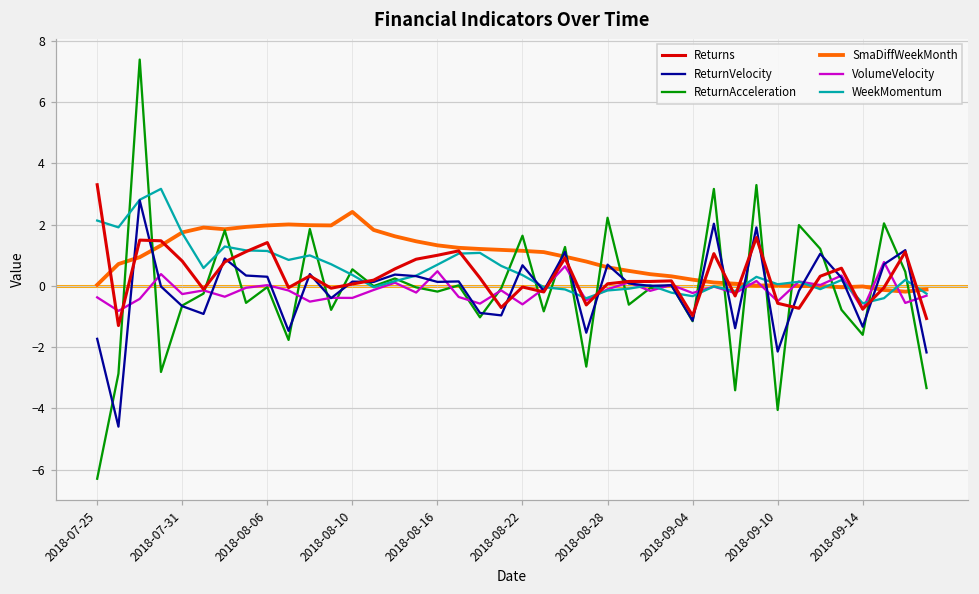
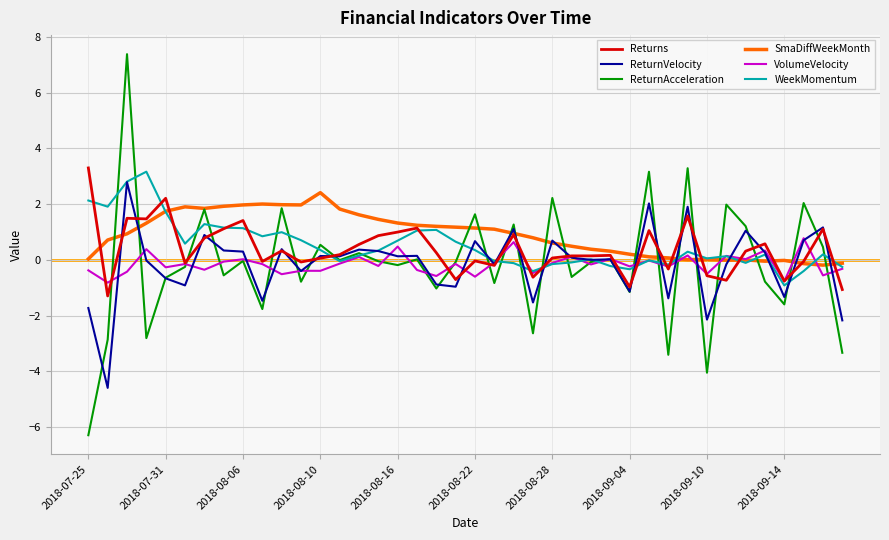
Returns, 2018-07-31: 0.8 -> 2.2
WeekMomentum, 2018-09-14: -0.6 -> -0.9
